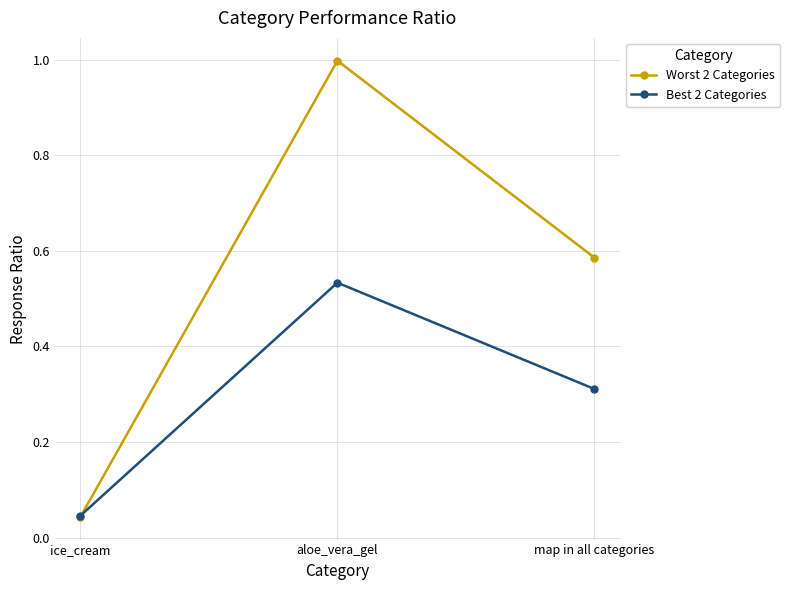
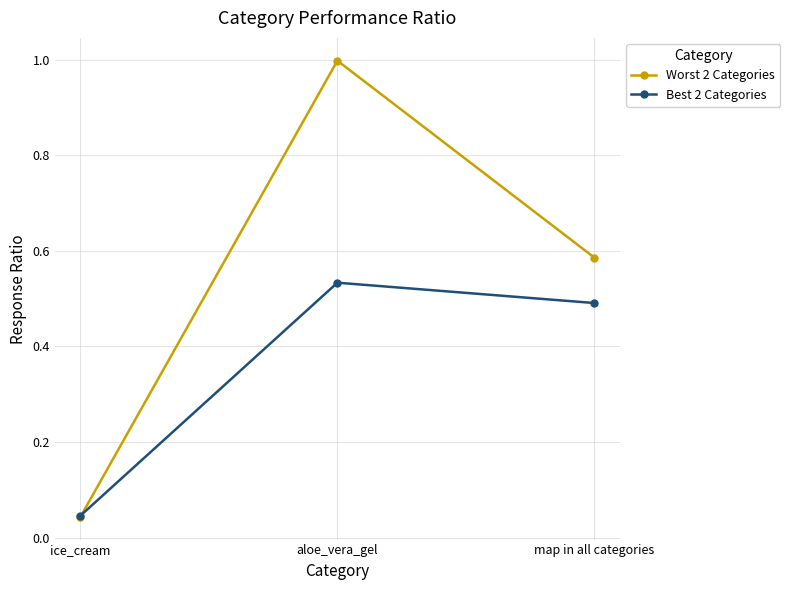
Best 2 Categories, map in all categories: 0.31 -> 0.49
